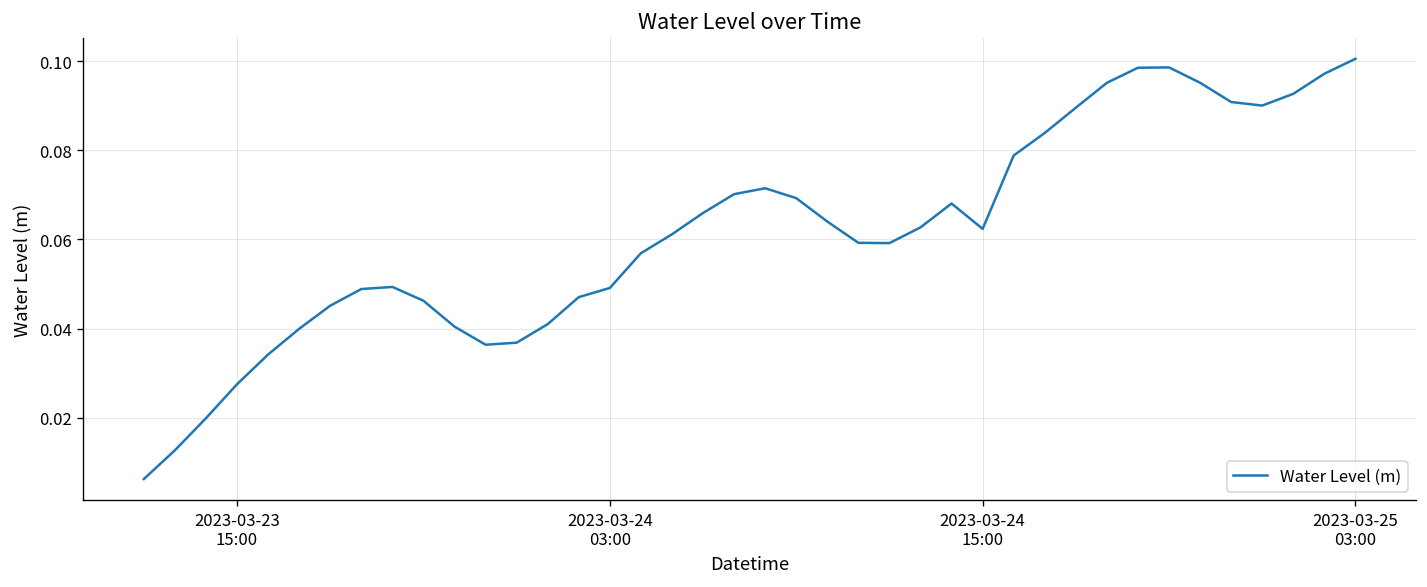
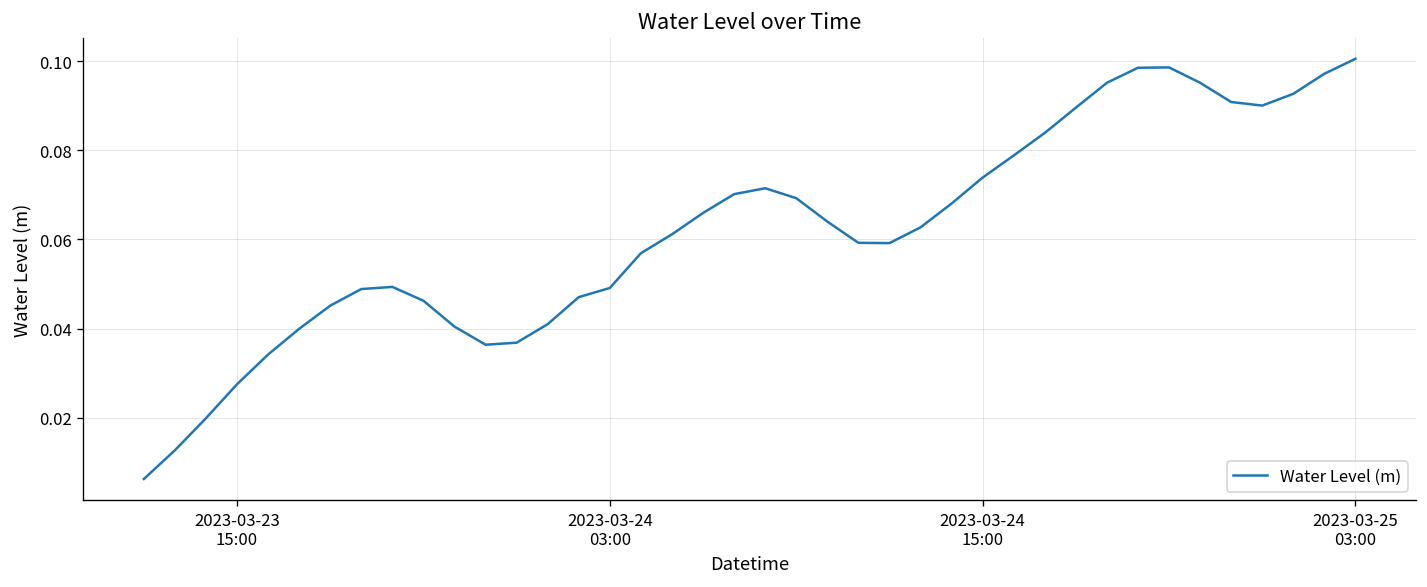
2023-03-24 15:00: 0.062 -> 0.074
